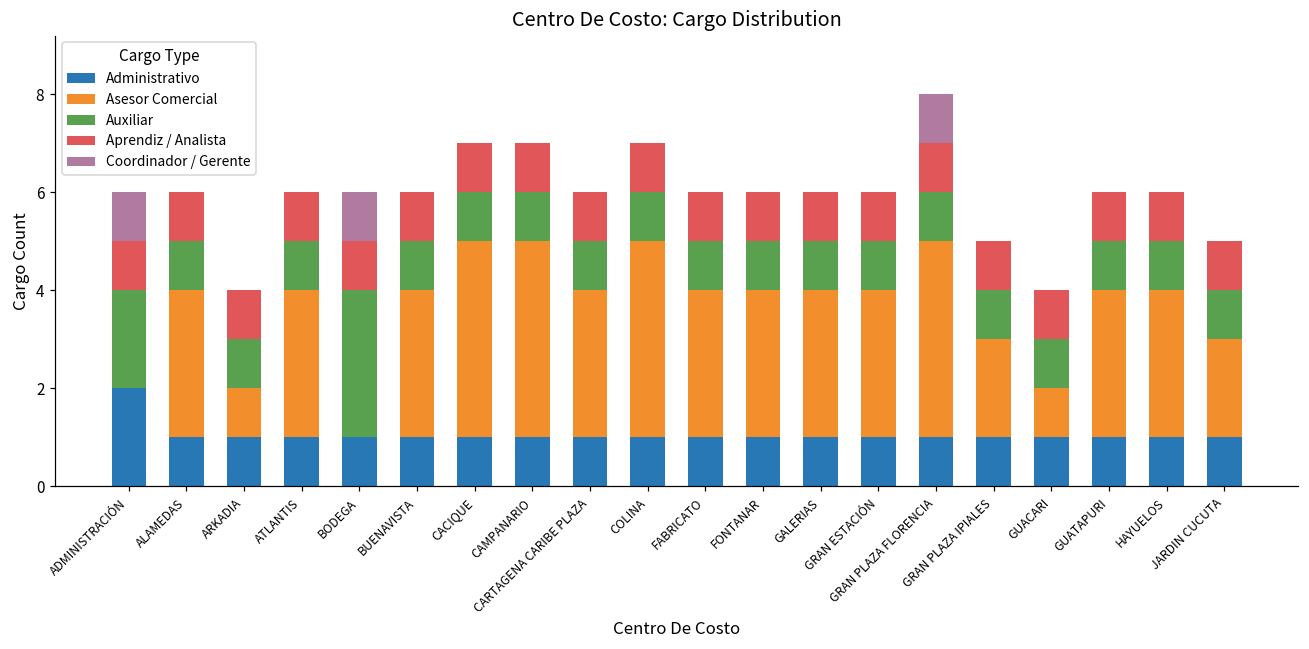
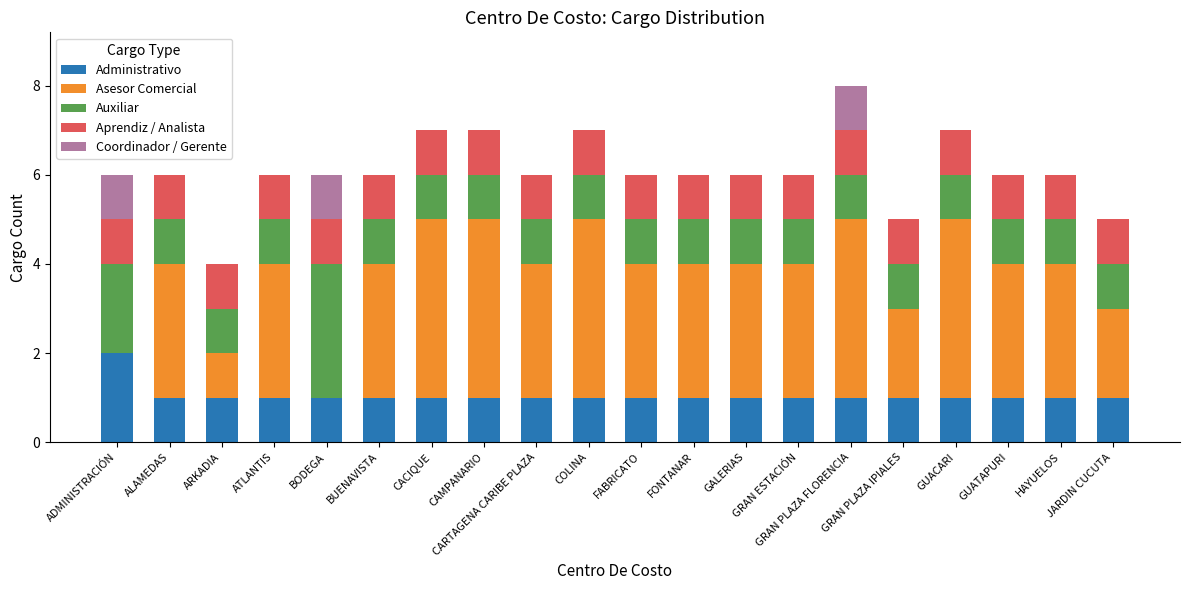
Asesor Comercial, GUACARI: 1 -> 4
